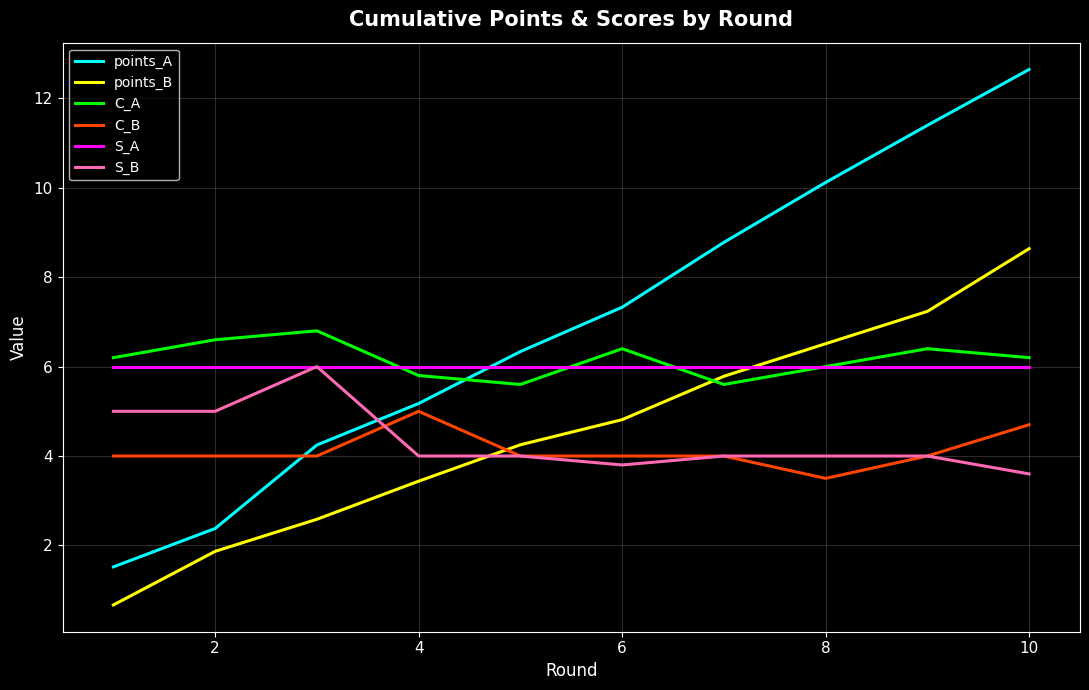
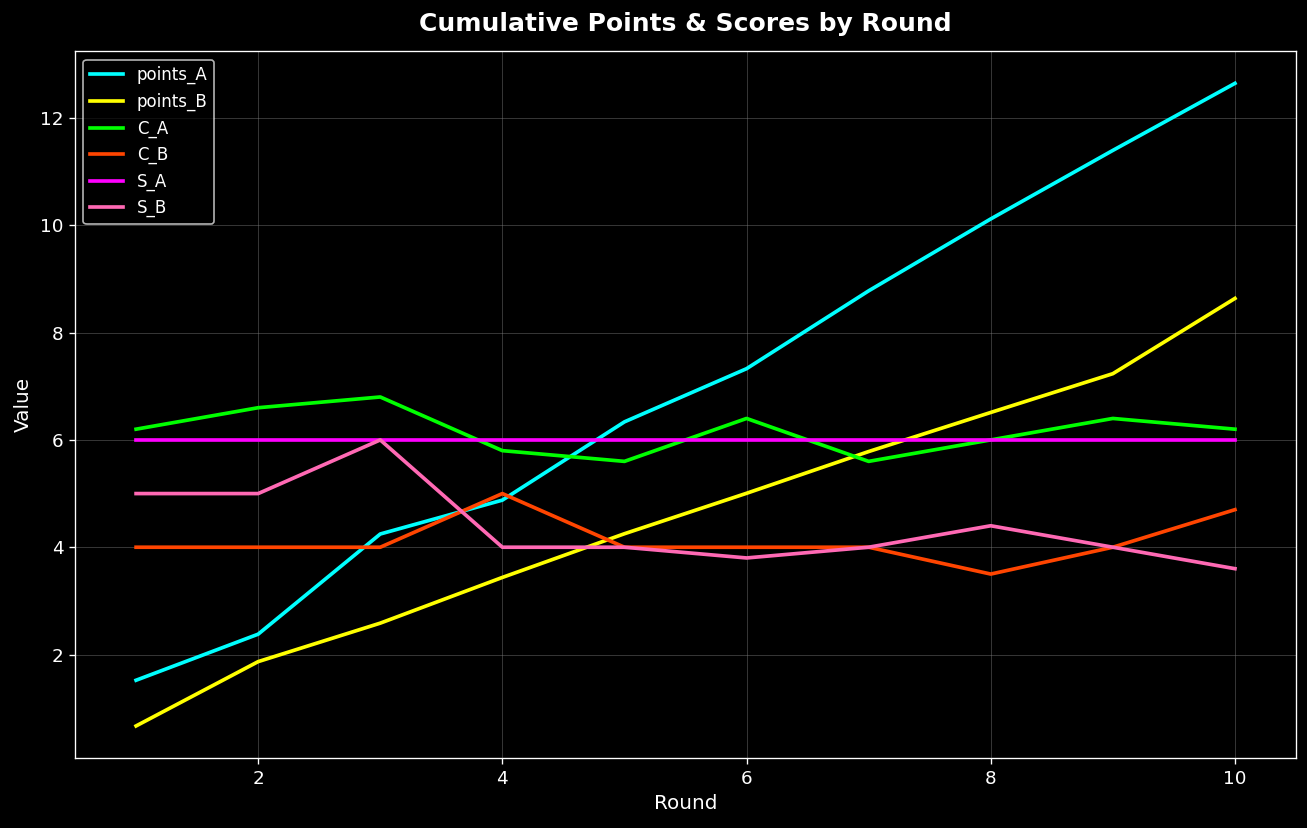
points_A, 4: 5.2 -> 4.9
points_B, 6: 4.8 -> 5.0
S_B, 8: 4.0 -> 4.4
